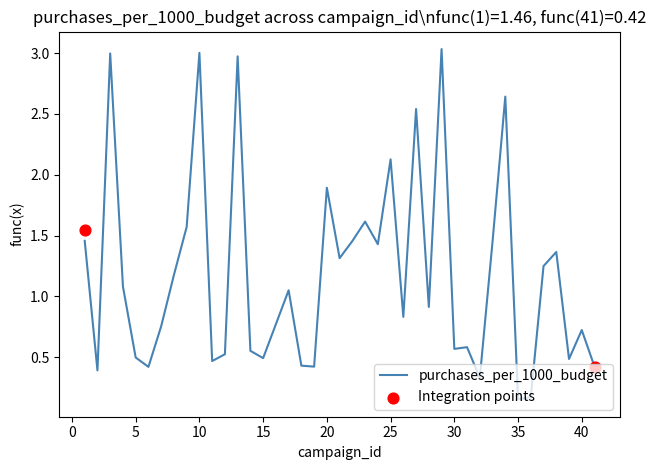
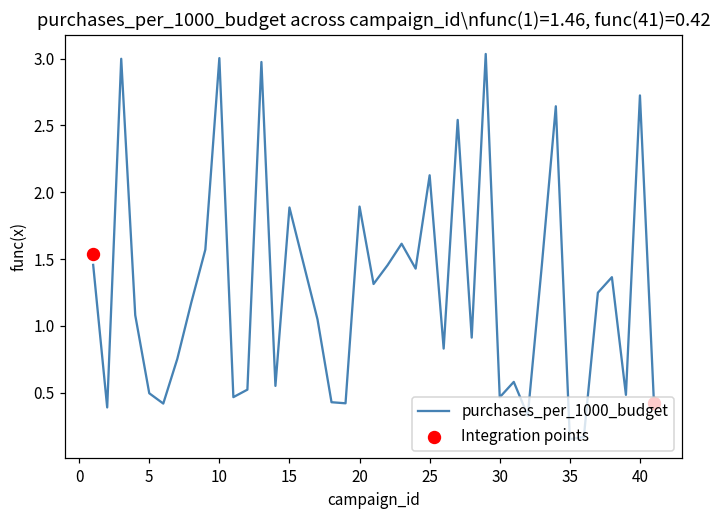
purchases_per_1000_budget, 15: 0.49 -> 1.89
purchases_per_1000_budget, 30: 0.57 -> 0.47
purchases_per_1000_budget, 40: 0.72 -> 2.72
